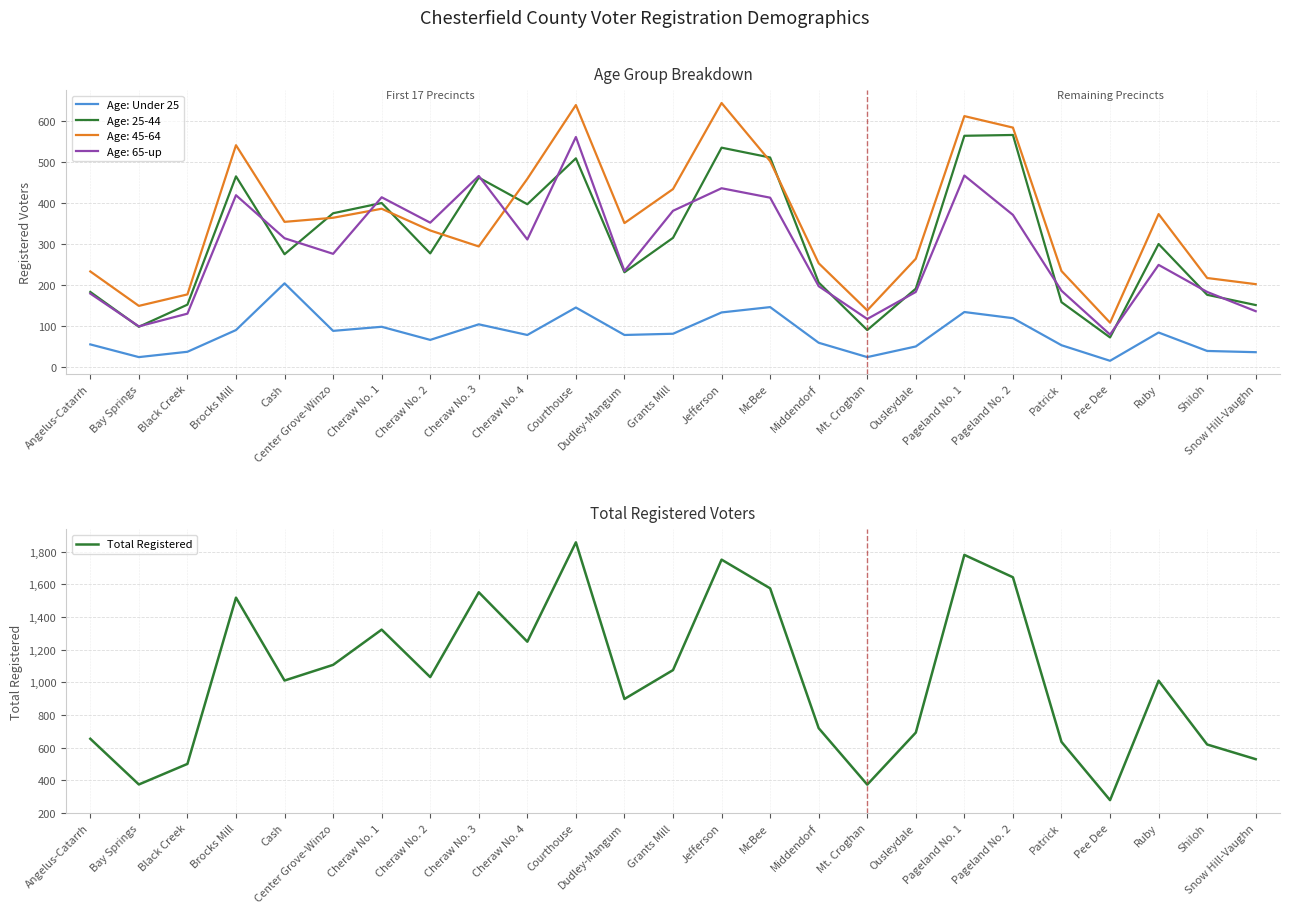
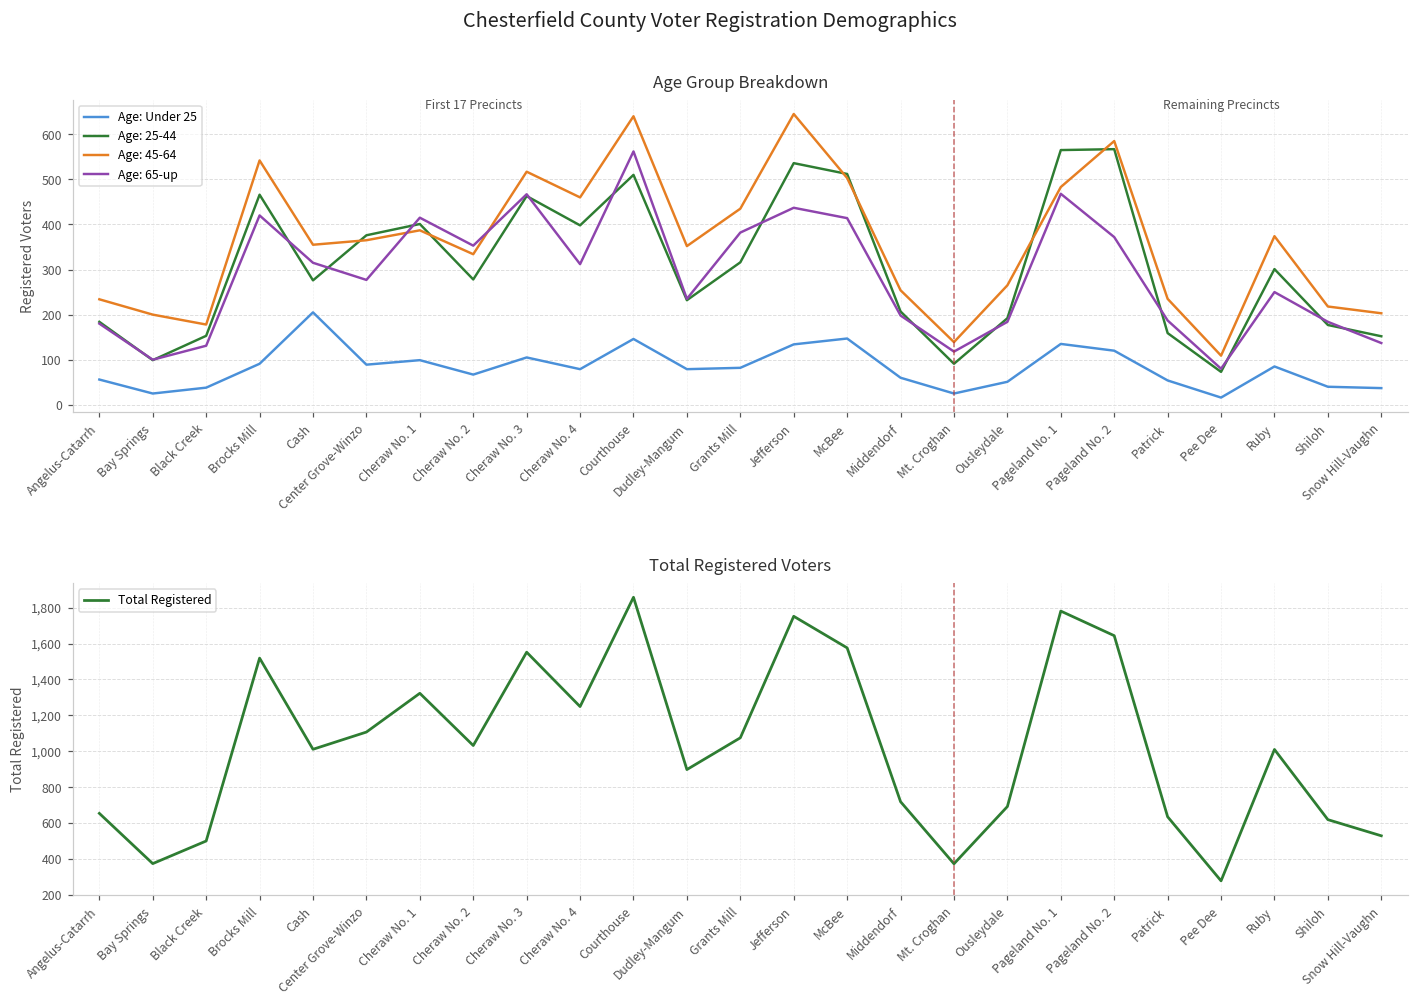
Age Group Breakdown, Age: 45-64, Bay Springs: 150 -> 200
Age Group Breakdown, Age: 45-64, Cheraw No. 3: 300 -> 520
Age Group Breakdown, Age: 45-64, Pageland No. 1: 610 -> 480
